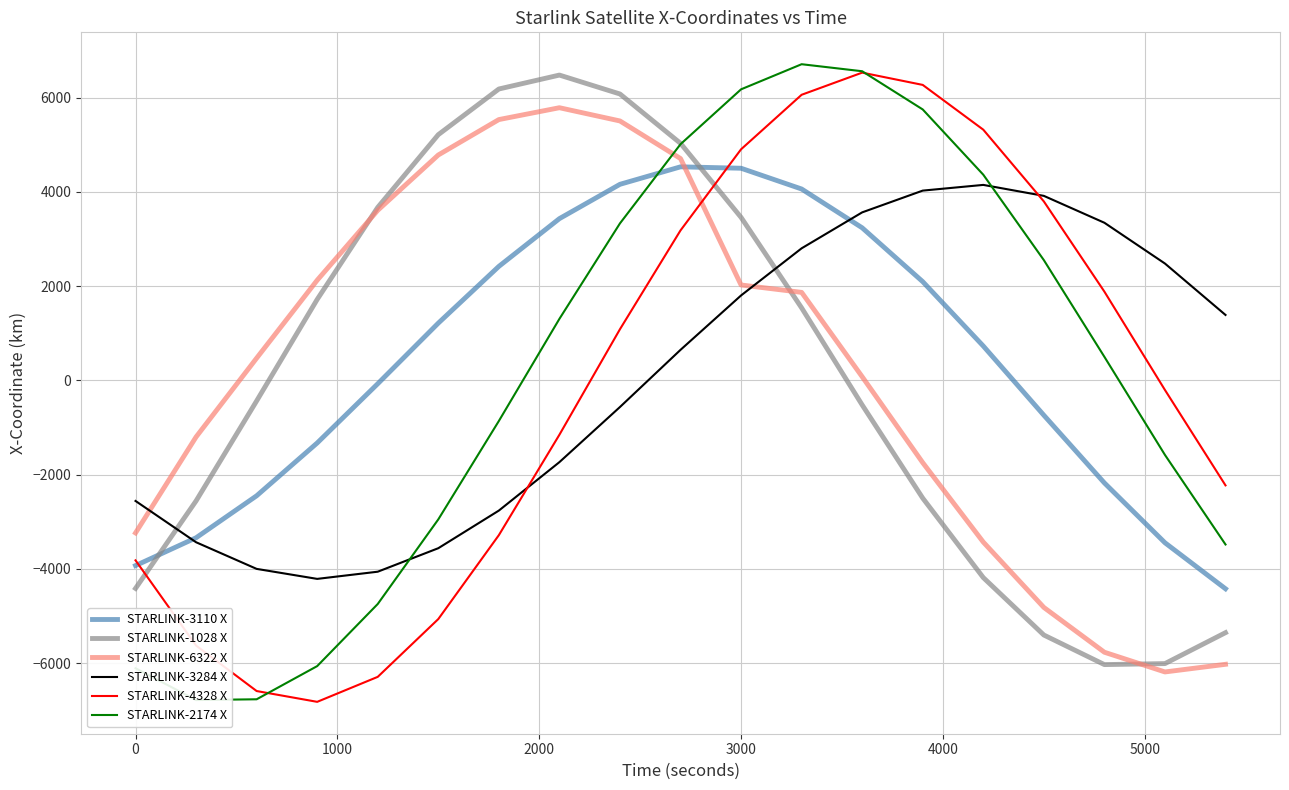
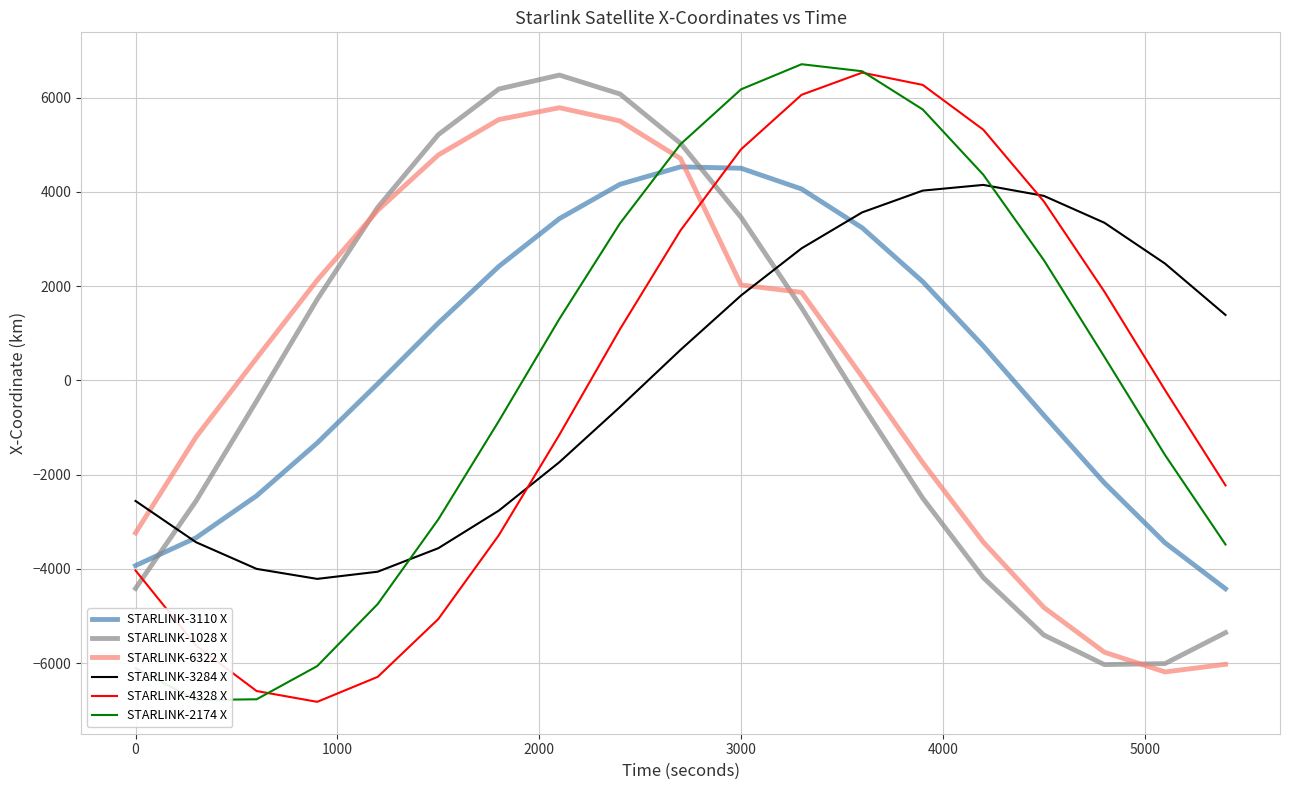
STARLINK-4328 X, 0: -3800 -> -4000
